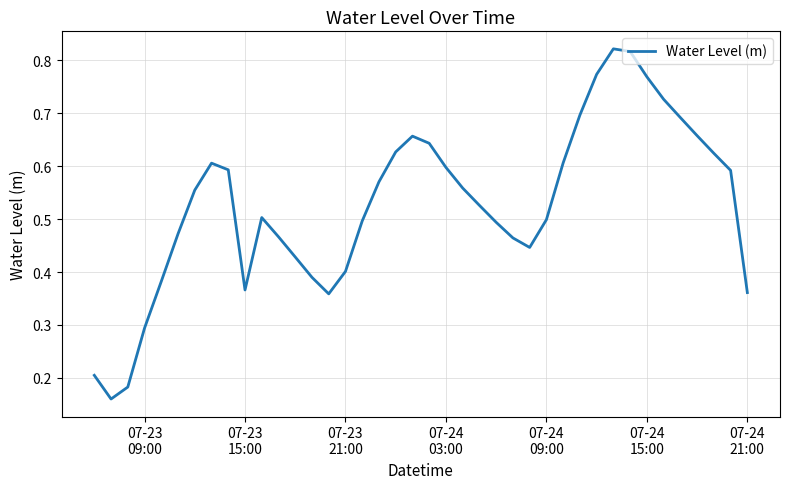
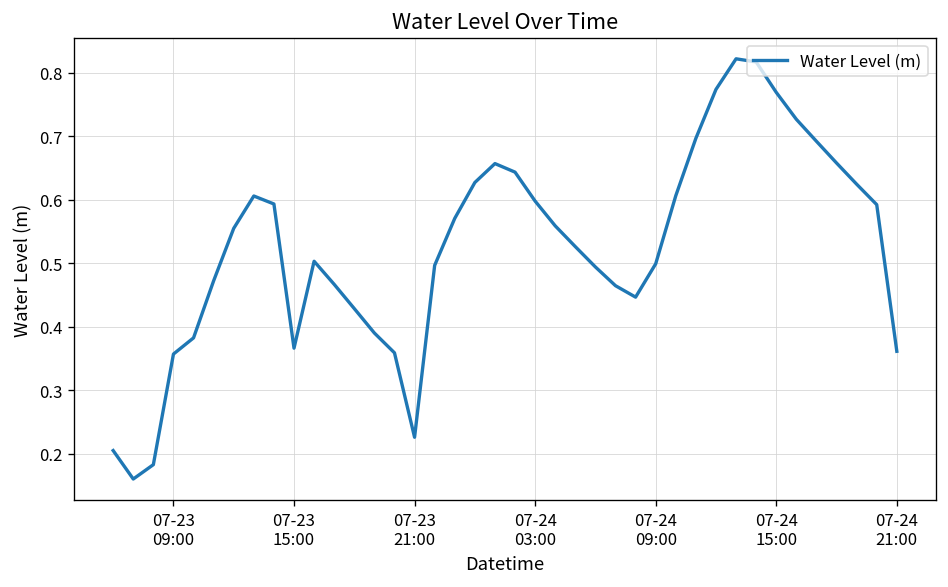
07-23 09:00: 0.29 -> 0.36
07-23 21:00: 0.40 -> 0.23
